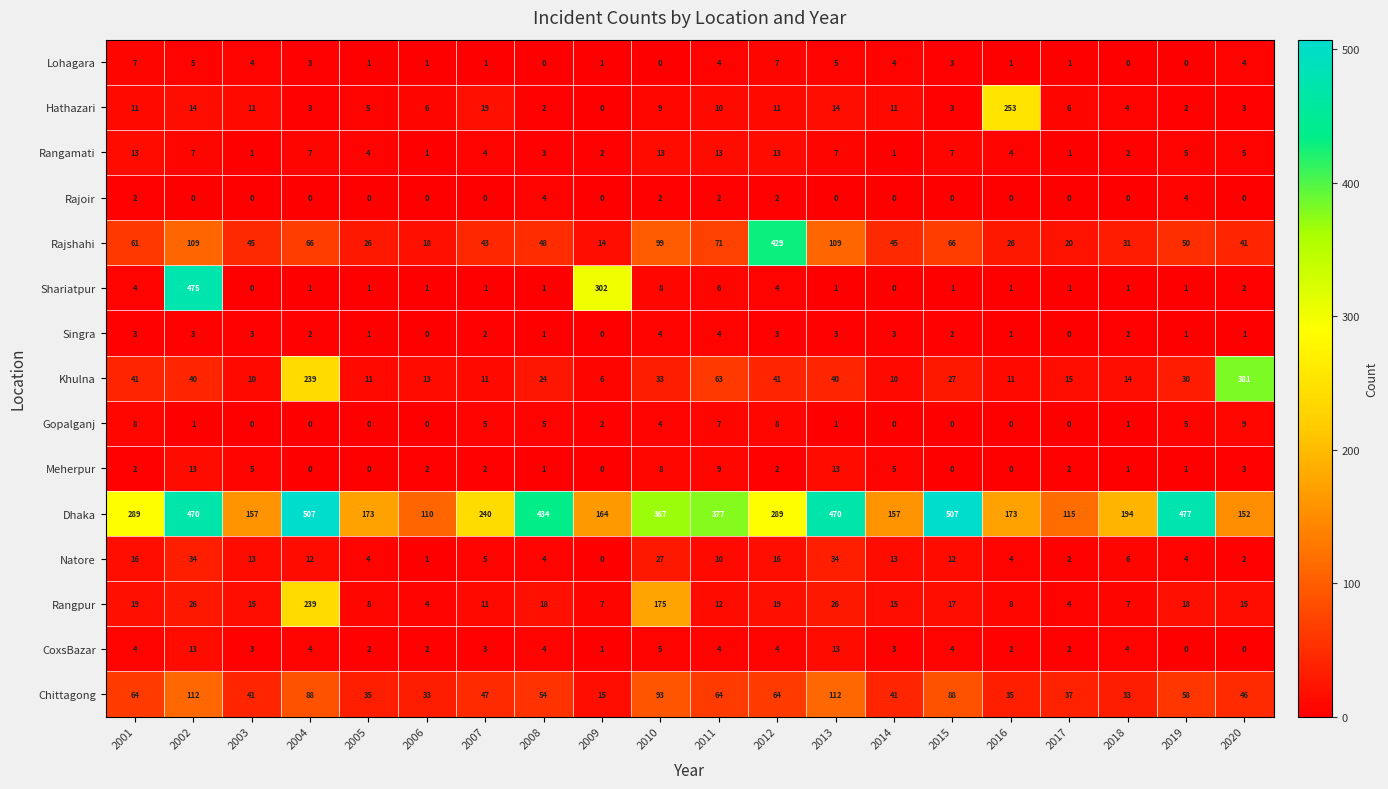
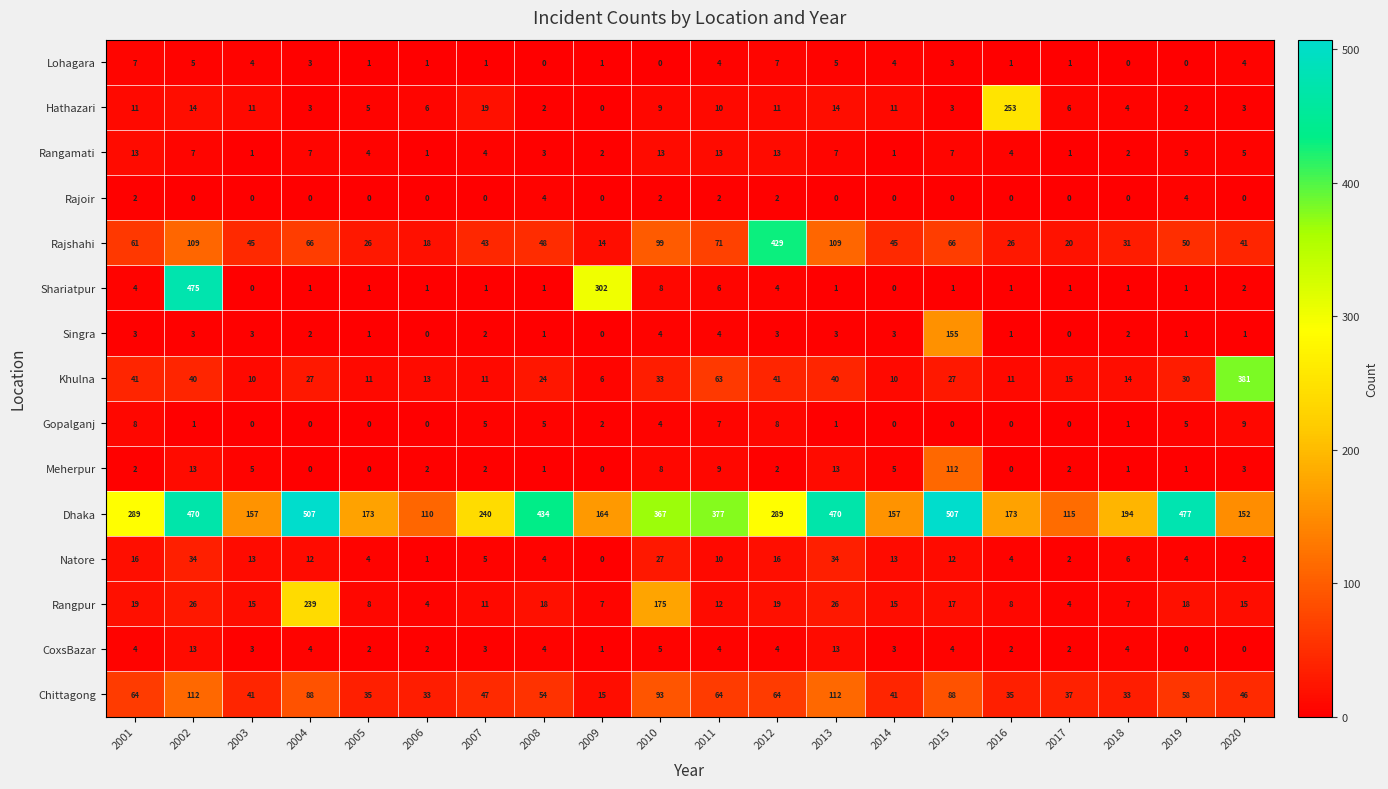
Singra, 2015: 2 -> 155
Khulna, 2004: 239 -> 27
Meherpur, 2015: 0 -> 112
